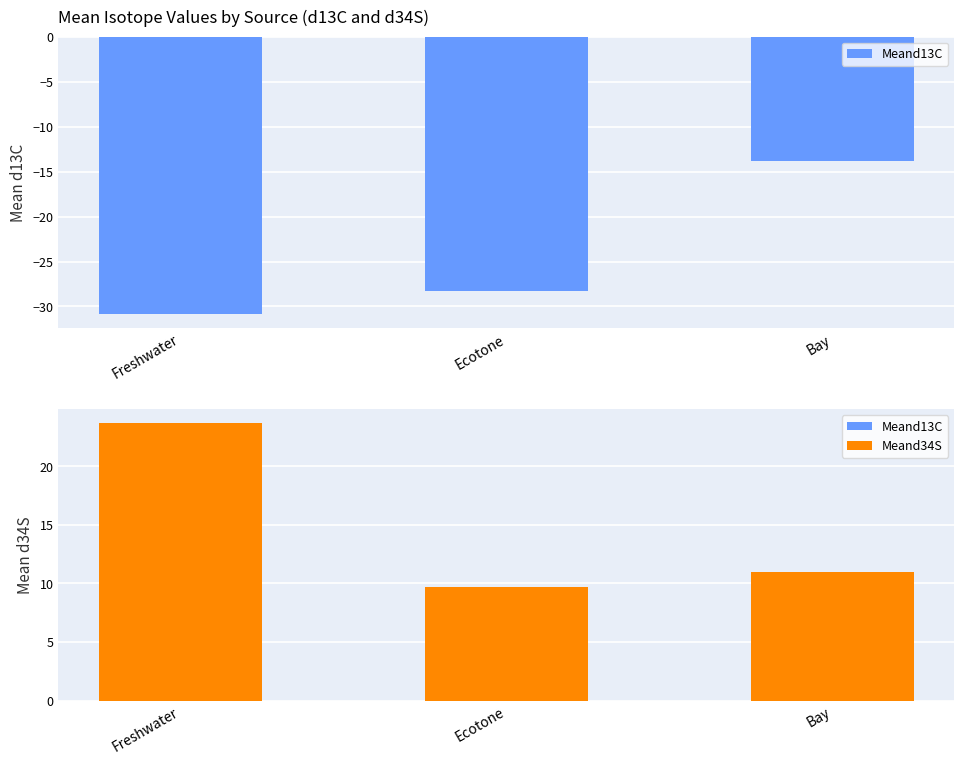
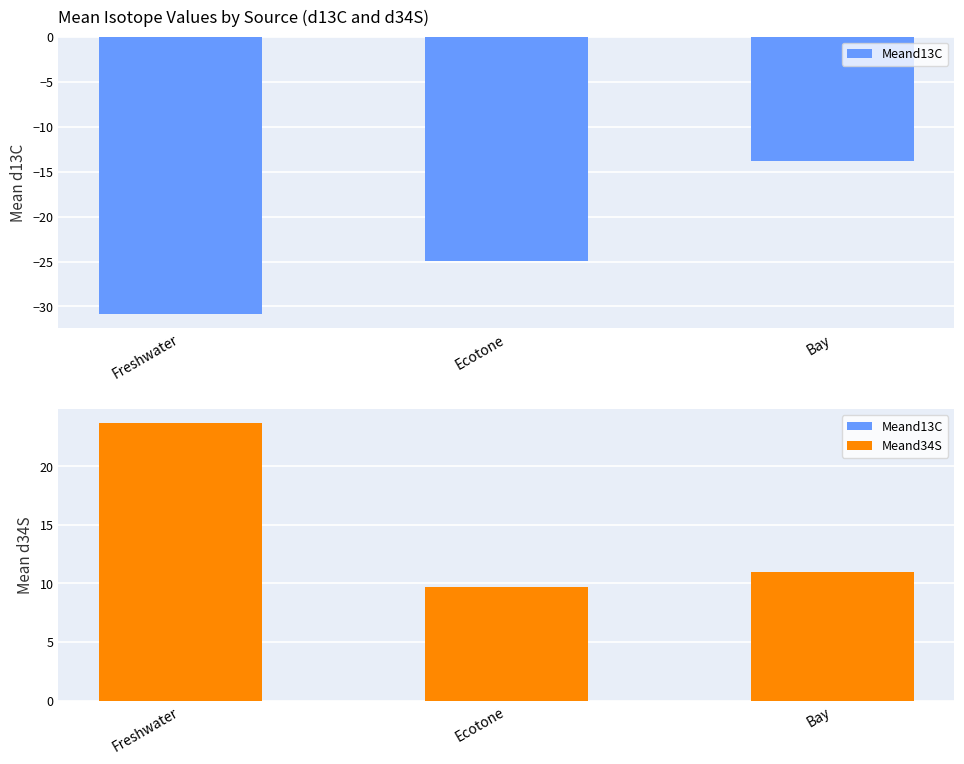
Mean Isotope Values by Source (d13C and d34S), Ecotone: -28 -> -25
